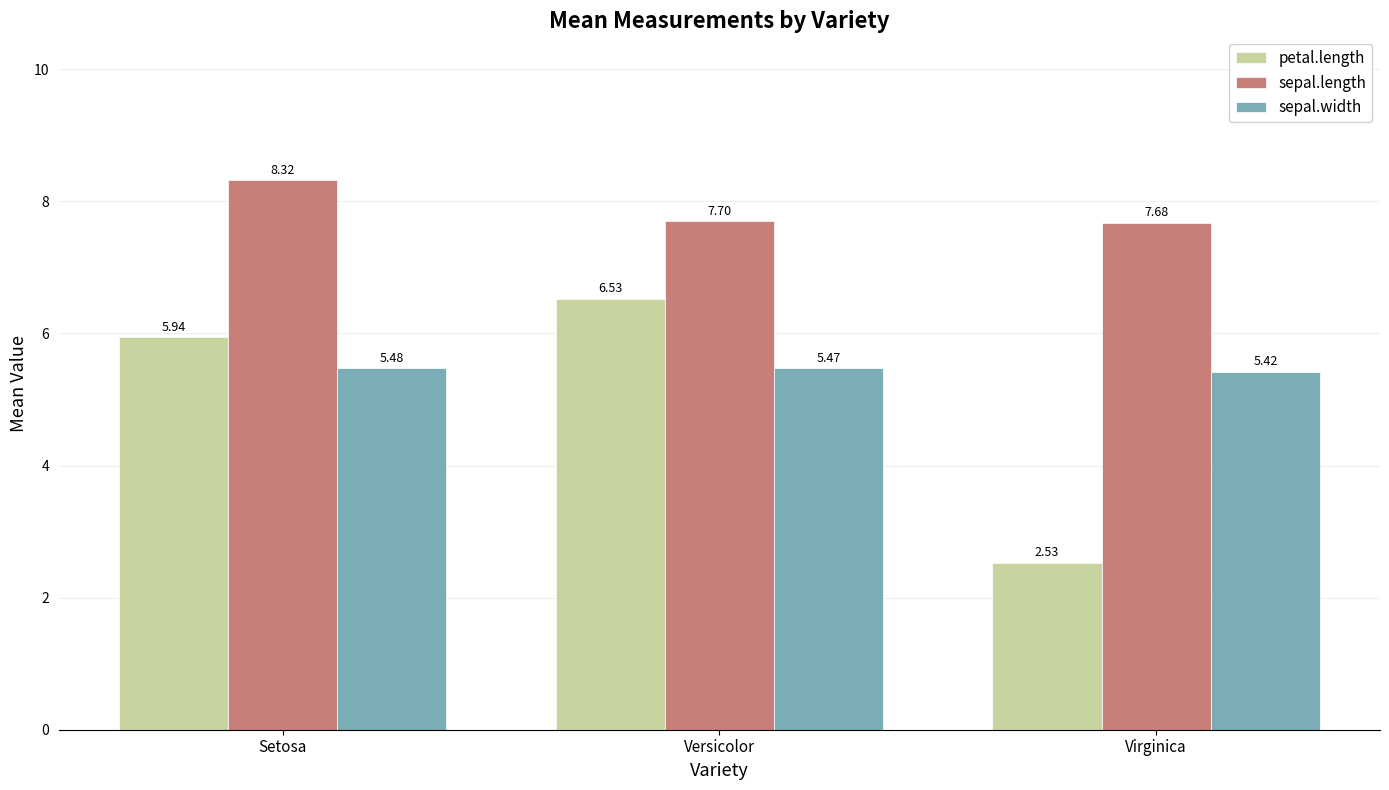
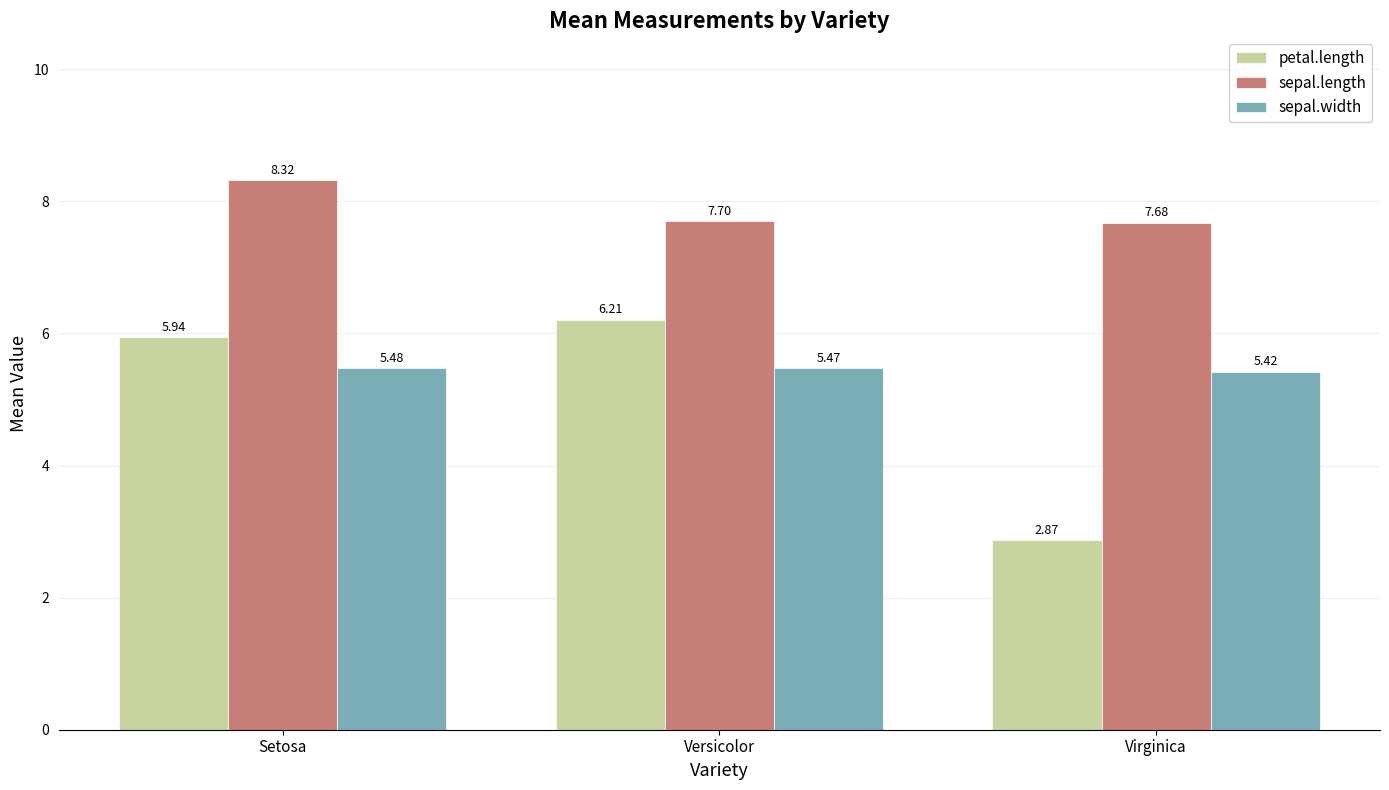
petal.length, Versicolor: 6.53 -> 6.21
petal.length, Virginica: 2.53 -> 2.87
